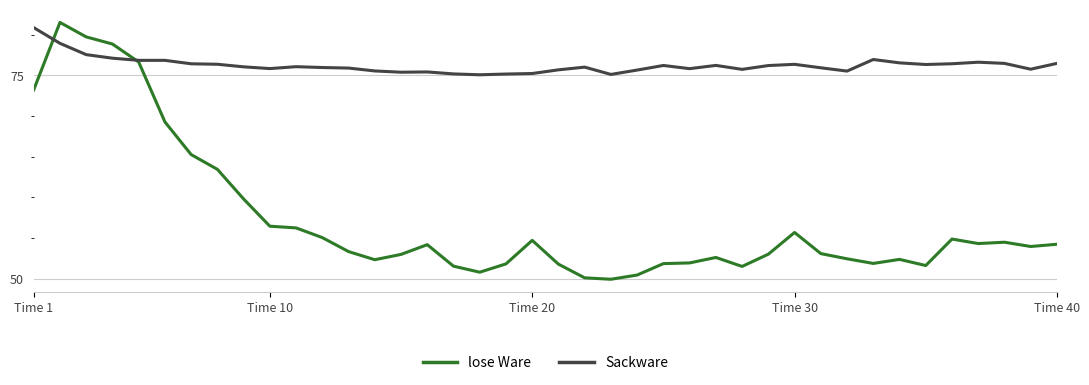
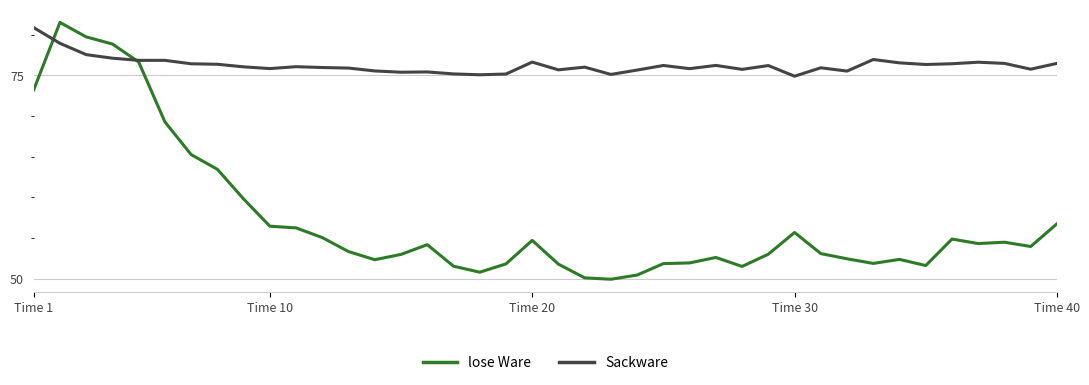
Sackware, Time 20: 75 -> 77
Sackware, Time 30: 76 -> 75
lose Ware, Time 40: 54 -> 57
